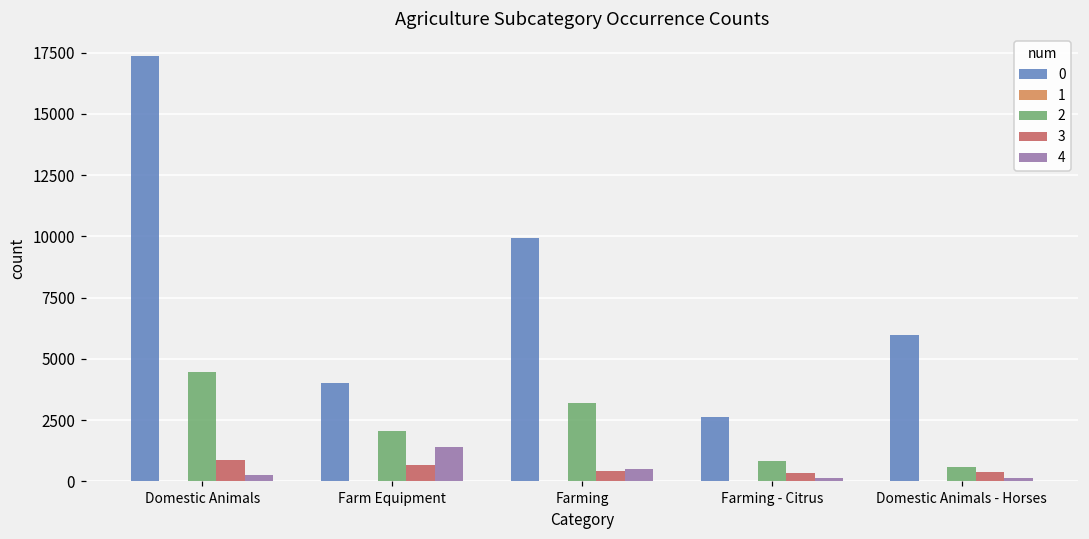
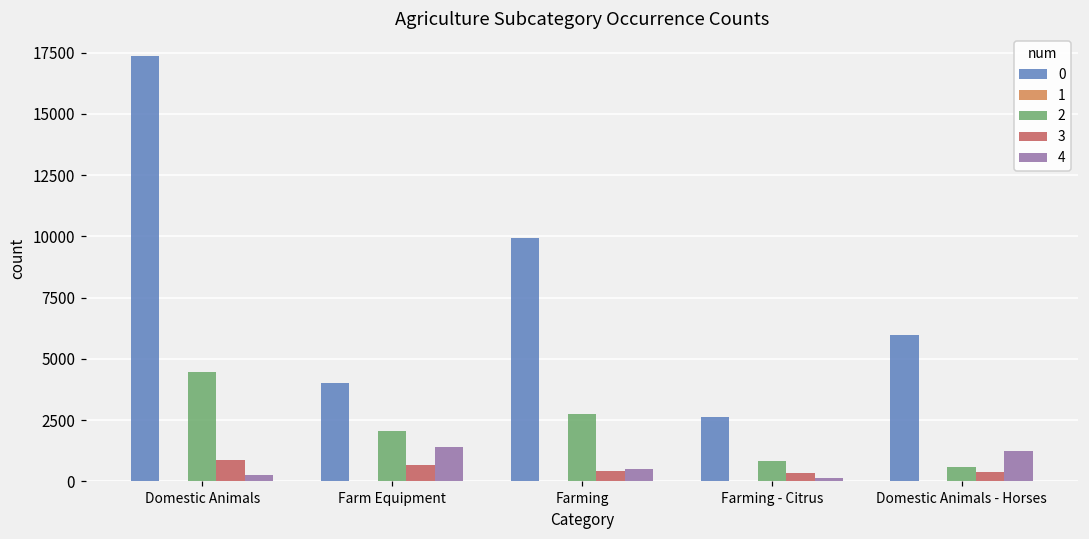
2, Farming: 3200 -> 2800
4, Domestic Animals - Horses: 100 -> 1300
